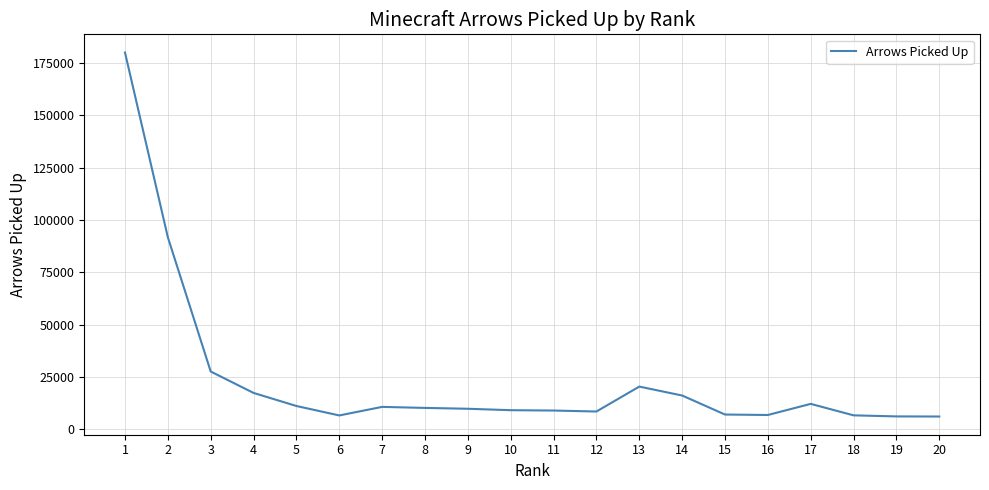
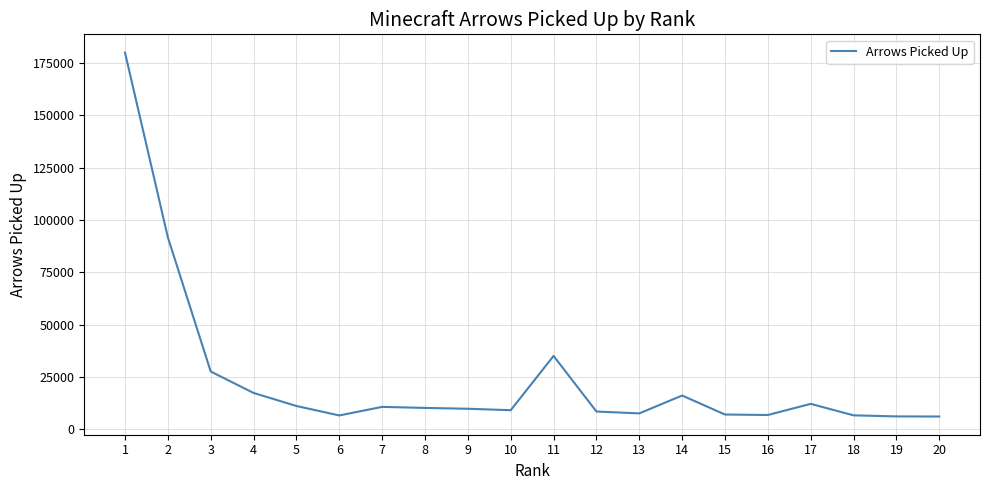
11: 9000 -> 35000
13: 20000 -> 8000
